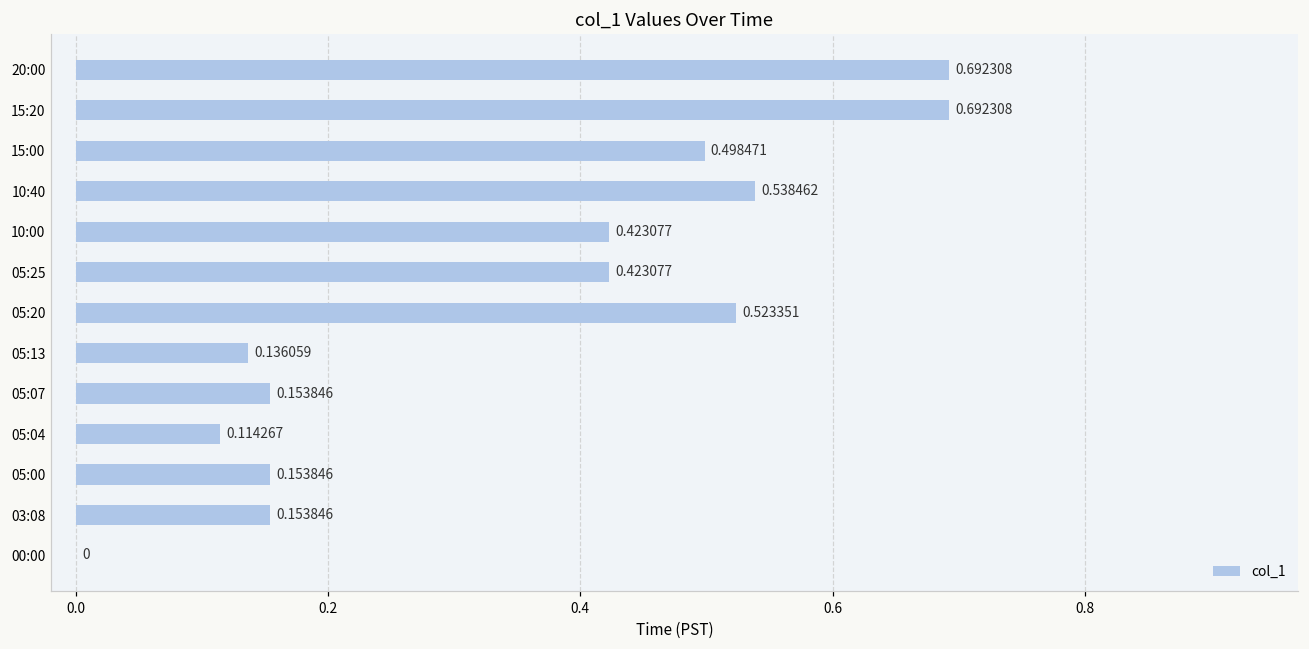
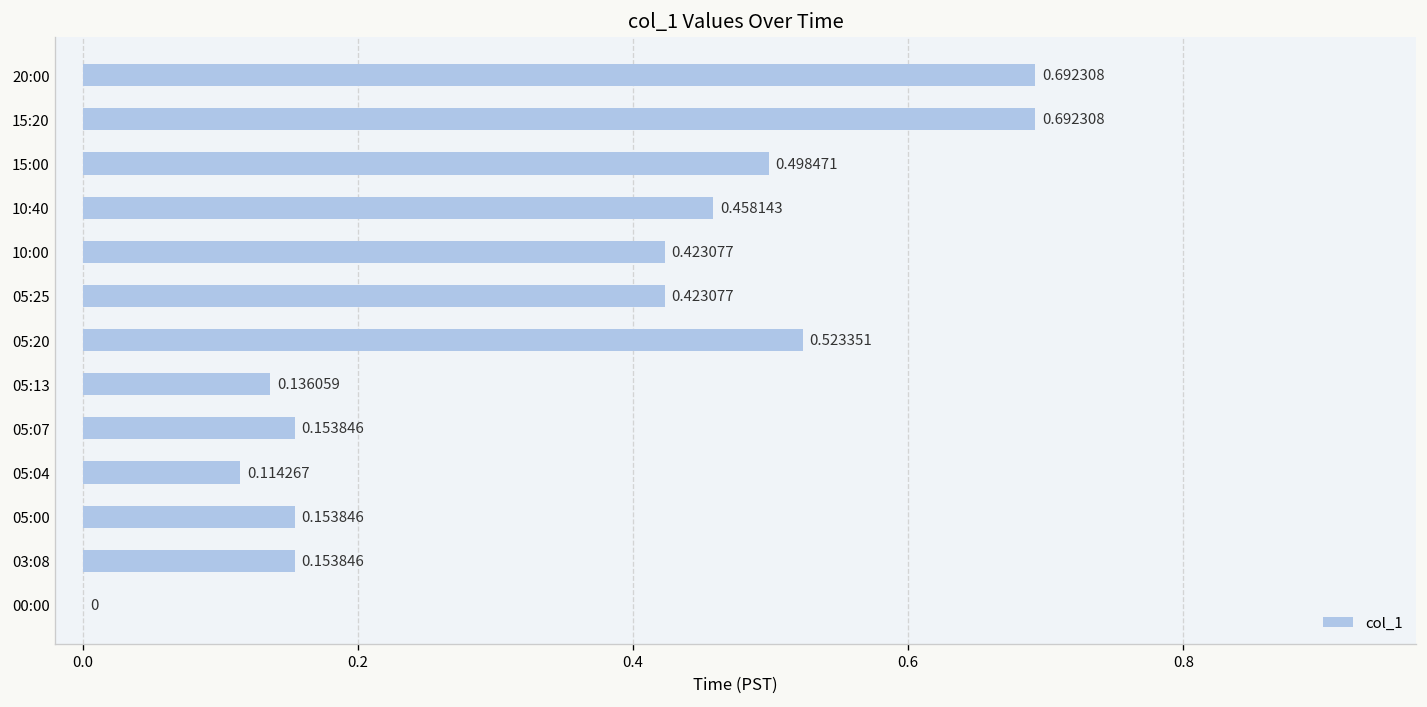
10:40: 0.538462 -> 0.458143
